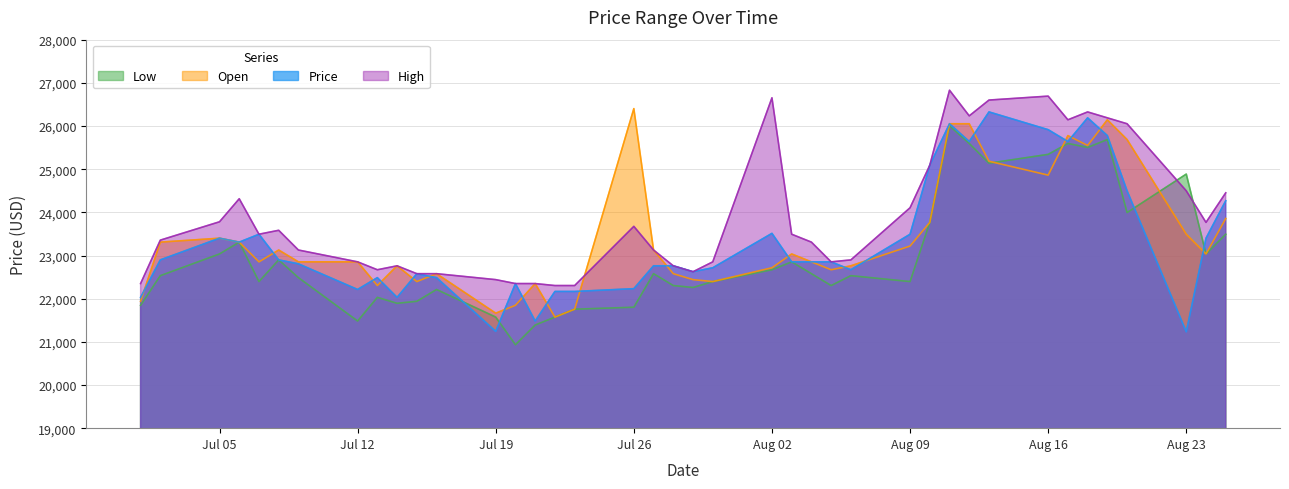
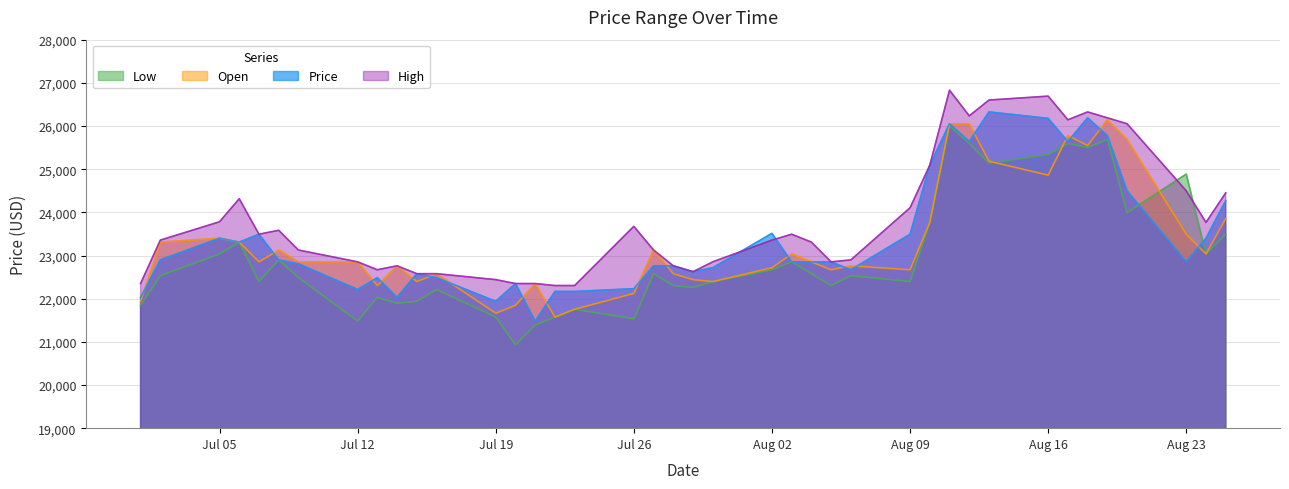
Price, Jul 19: 21,200 -> 21,900
Low, Jul 26: 21,800 -> 21,500
Open, Jul 26: 26,400 -> 22,100
High, Aug 02: 26,700 -> 23,400
Open, Aug 09: 23,200 -> 22,700
Price, Aug 16: 25,900 -> 26,200
Price, Aug 23: 21,200 -> 22,900
